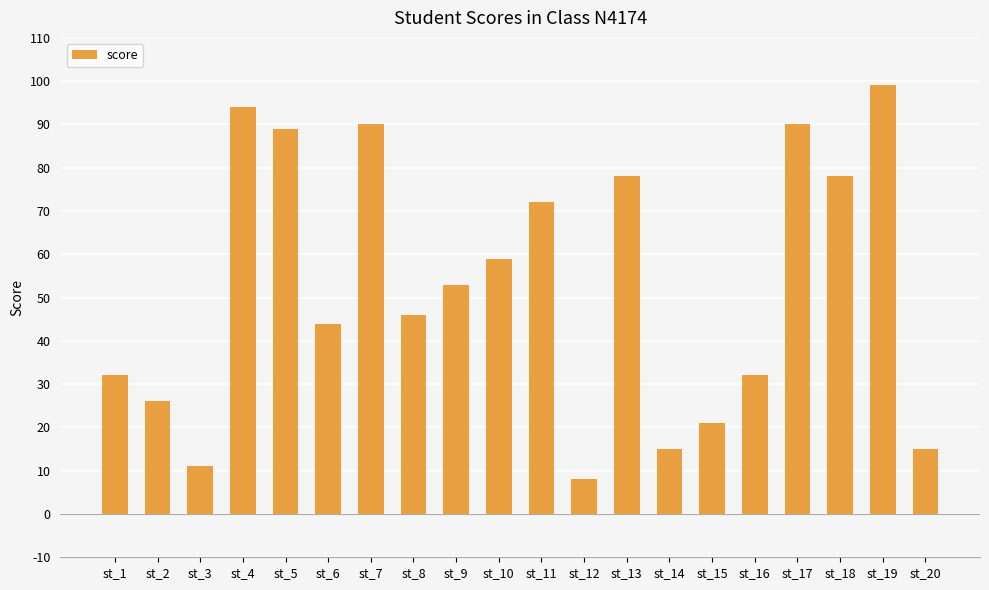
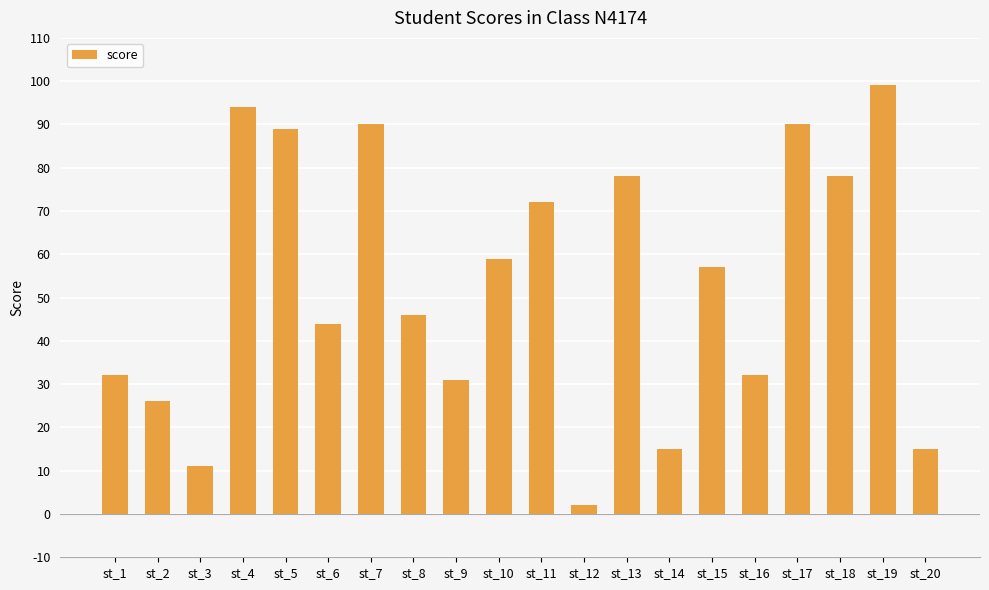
st_9: 53 -> 31
st_12: 8 -> 2
st_15: 21 -> 57
